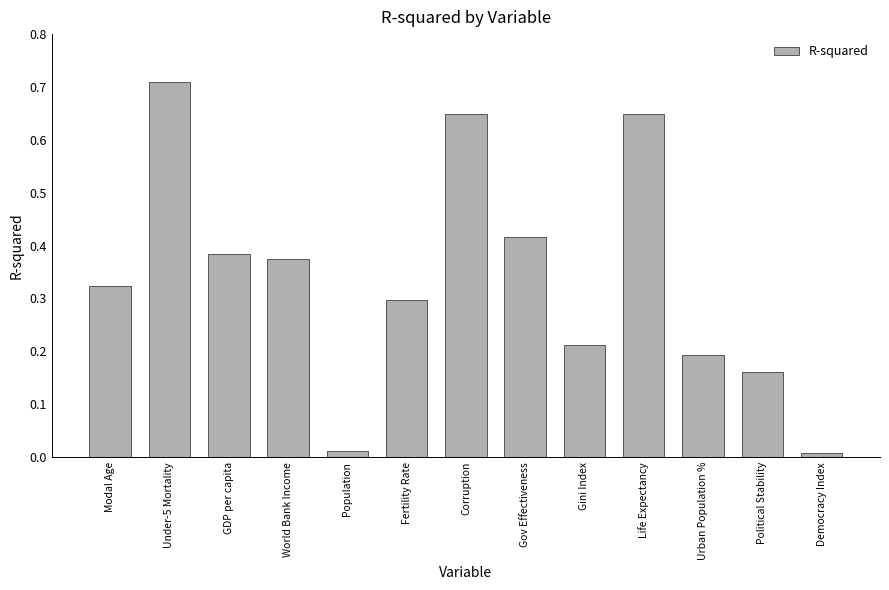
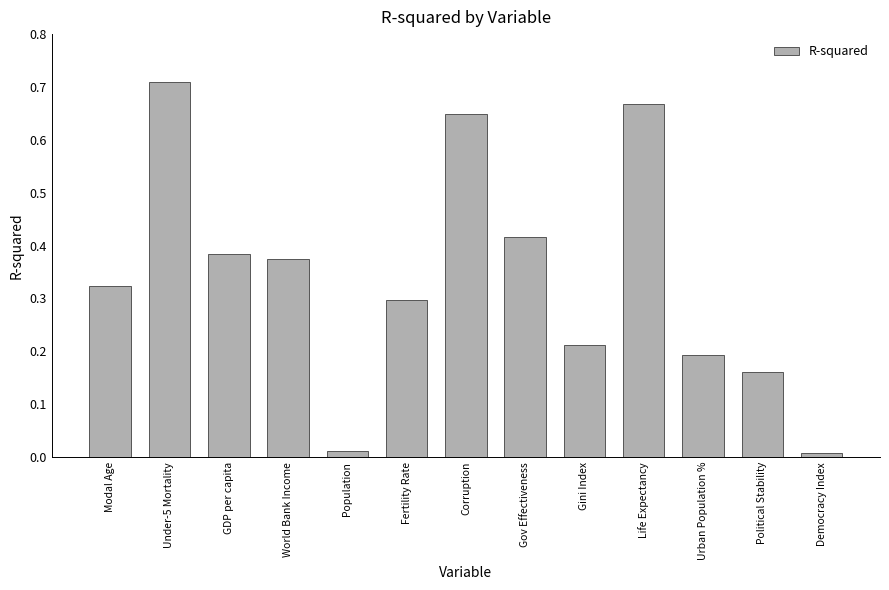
Life Expectancy: 0.65 -> 0.67
